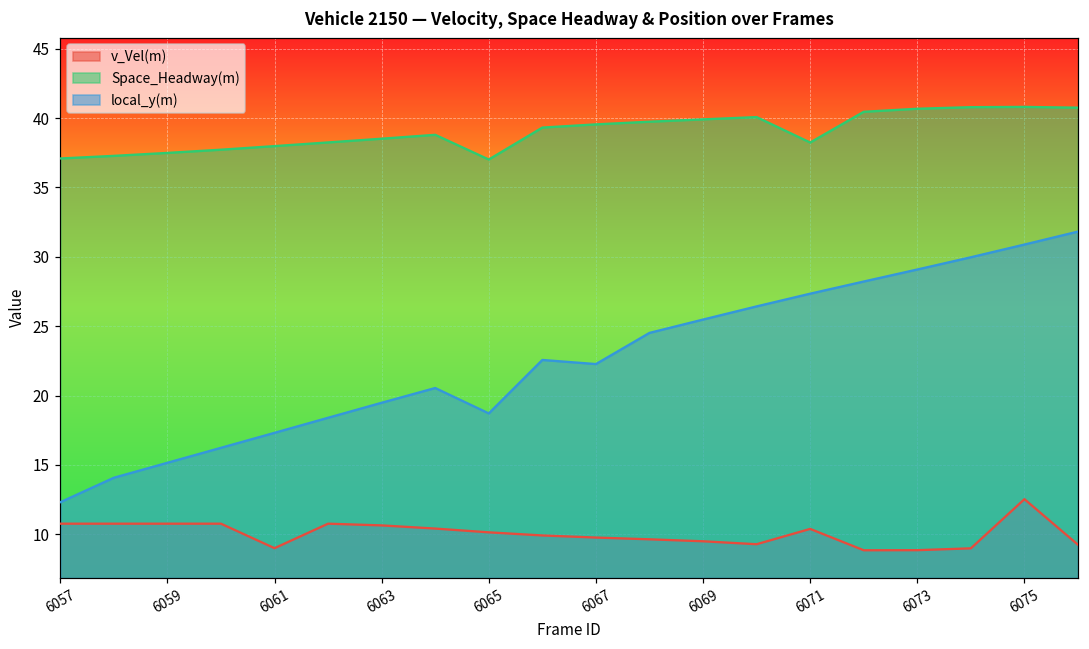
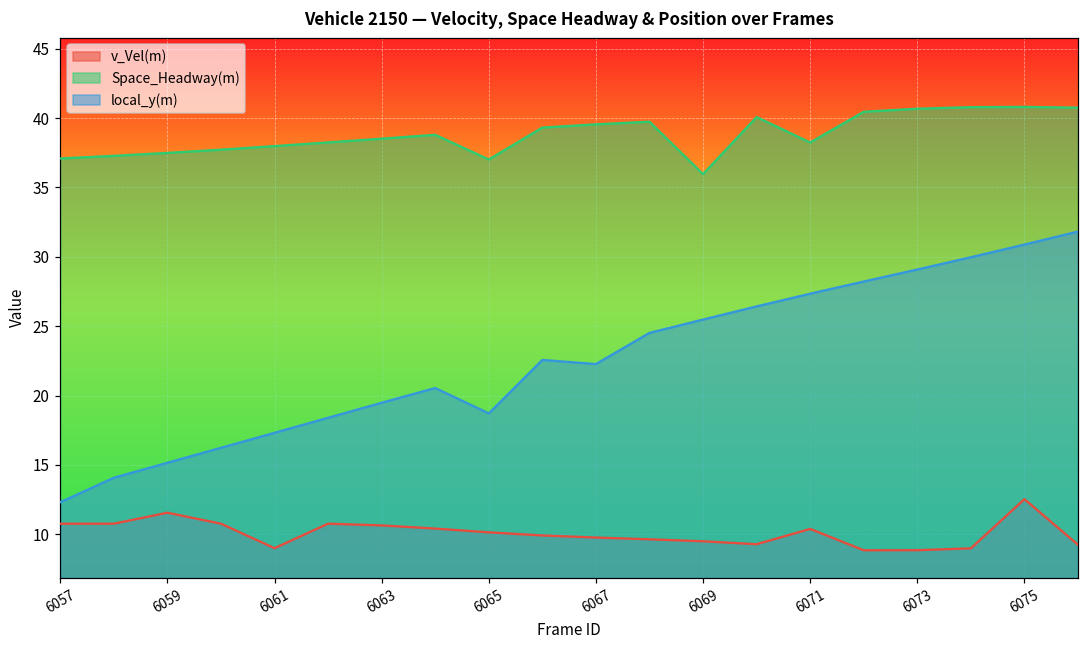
v_Vel(m), 6059: 10.8 -> 11.6
Space_Headway(m), 6069: 39.9 -> 36.0
